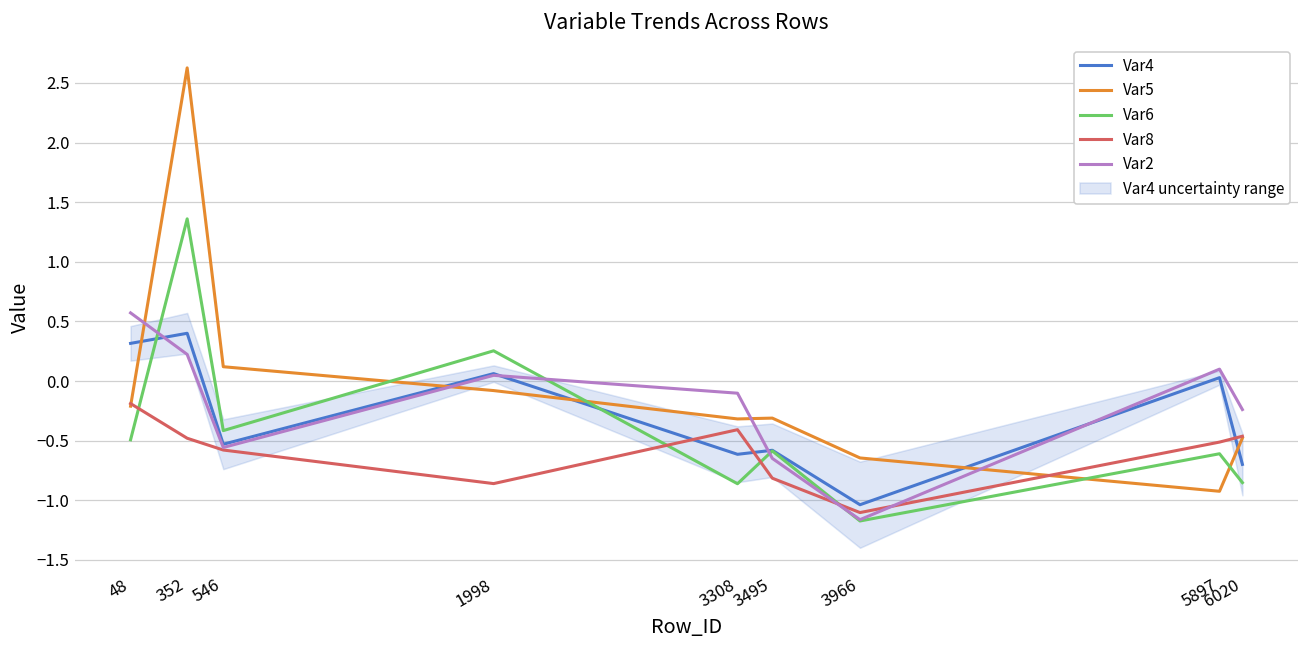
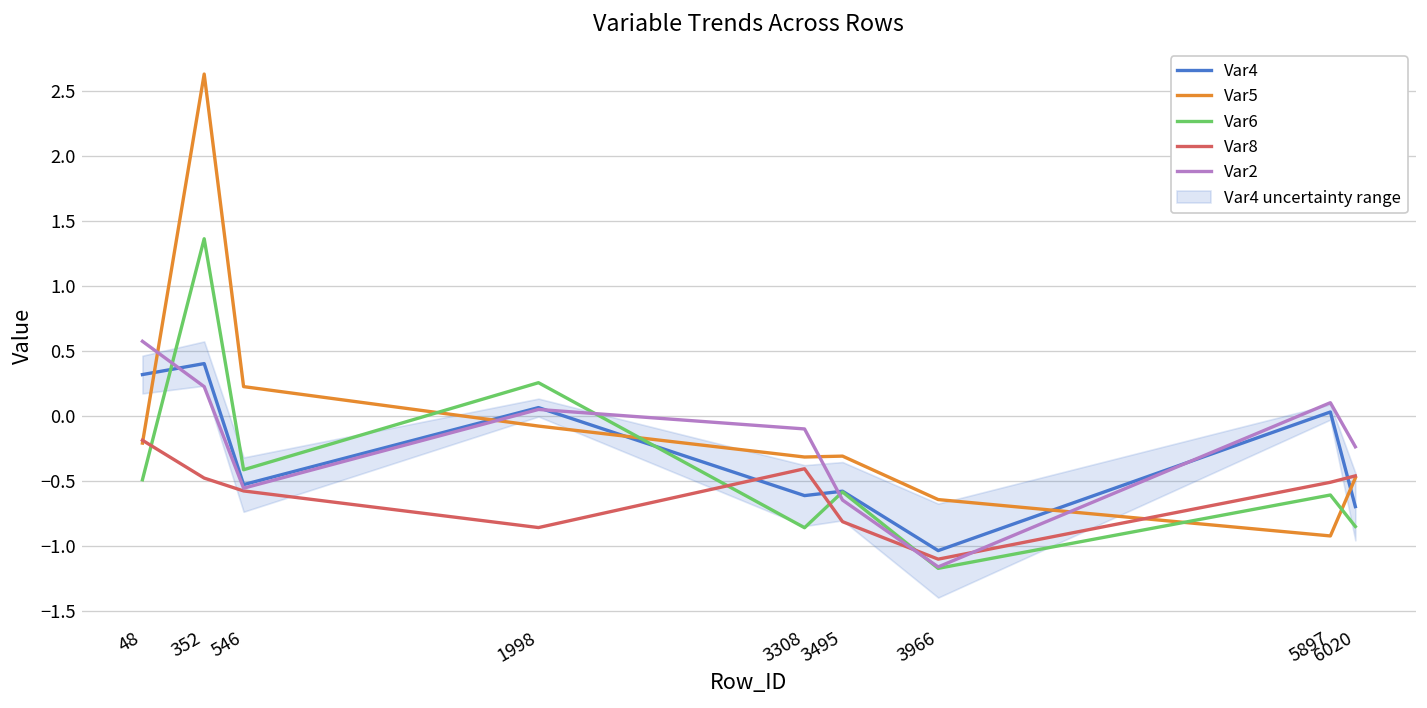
Var5, 546: 0.12 -> 0.22
